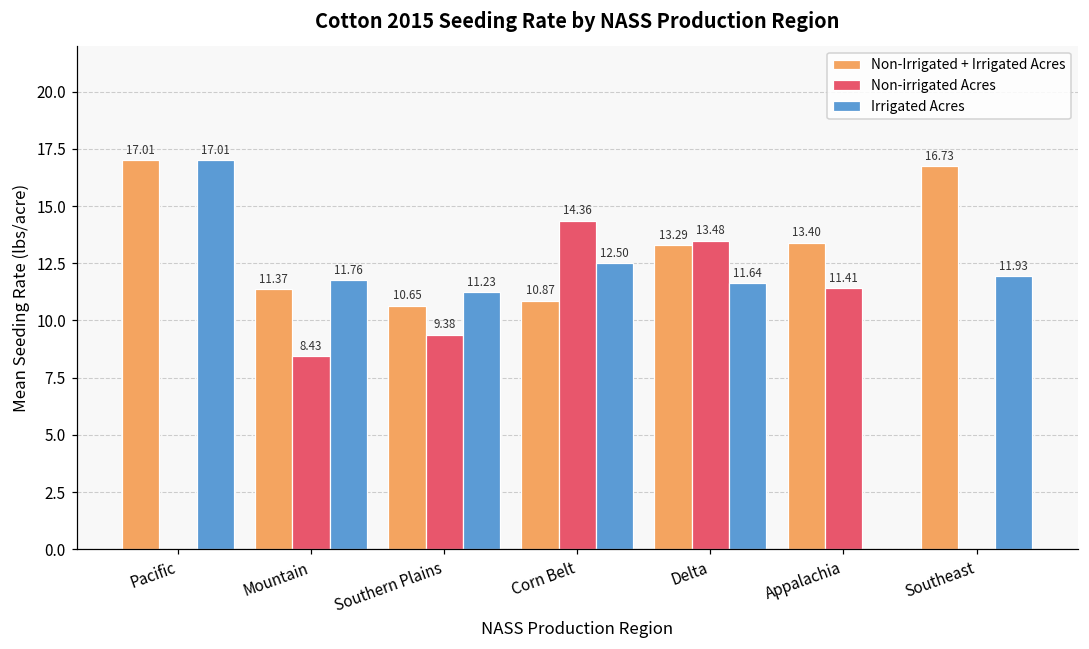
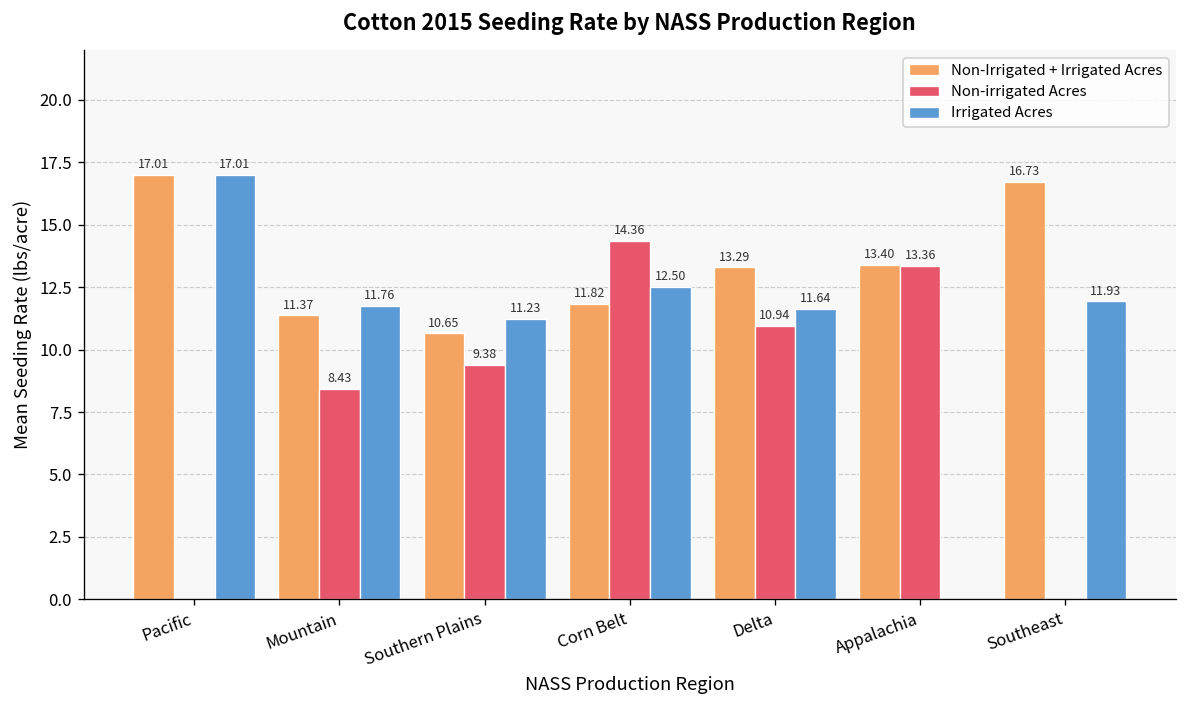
Non-Irrigated + Irrigated Acres, Corn Belt: 10.87 -> 11.82
Non-irrigated Acres, Delta: 13.48 -> 10.94
Non-irrigated Acres, Appalachia: 11.41 -> 13.36
